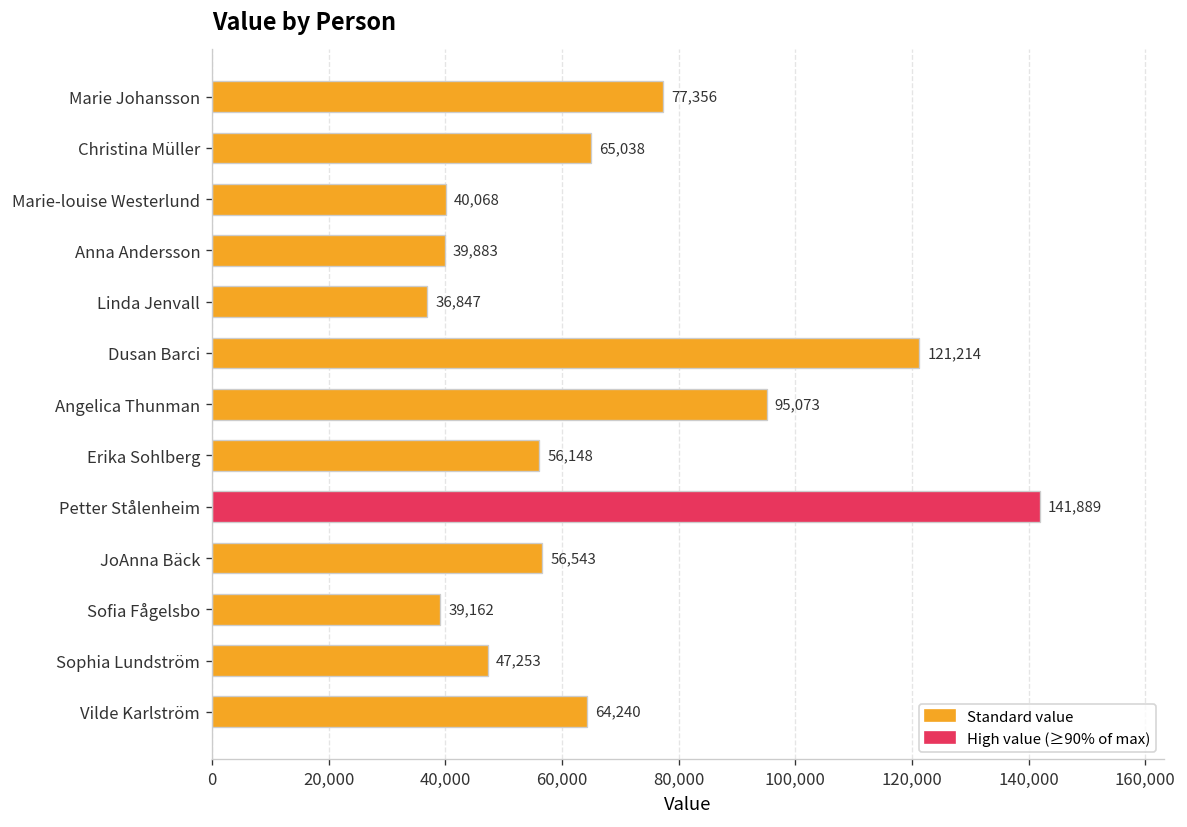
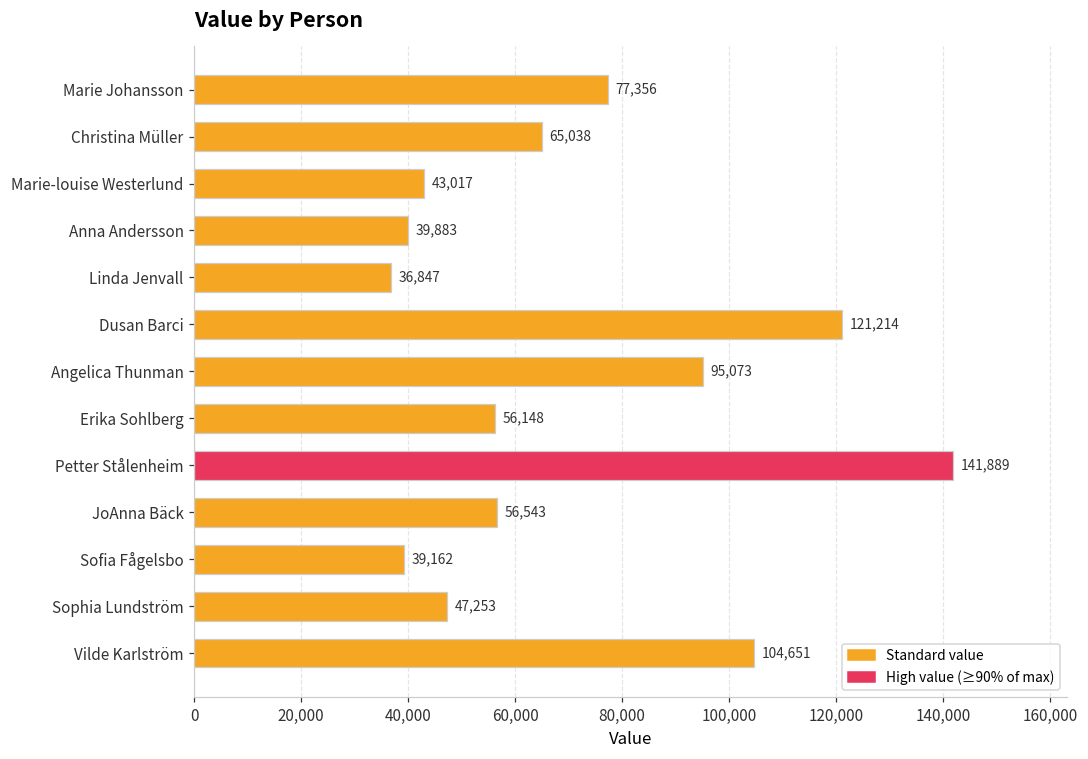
Marie-louise Westerlund: 40,068 -> 43,017
Vilde Karlström: 64,240 -> 104,651
